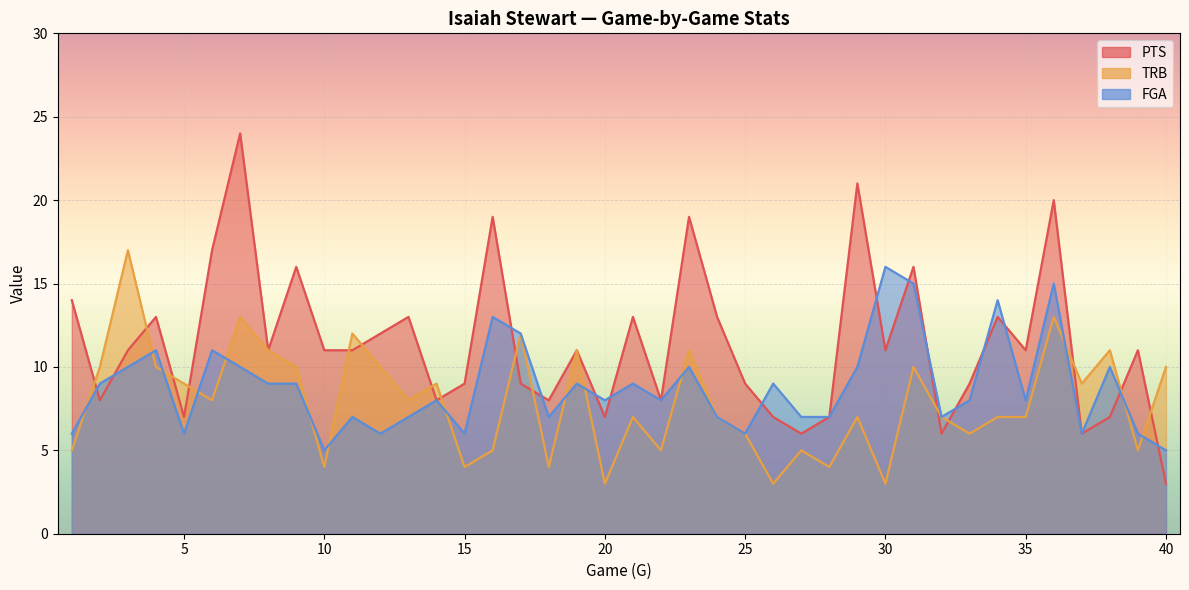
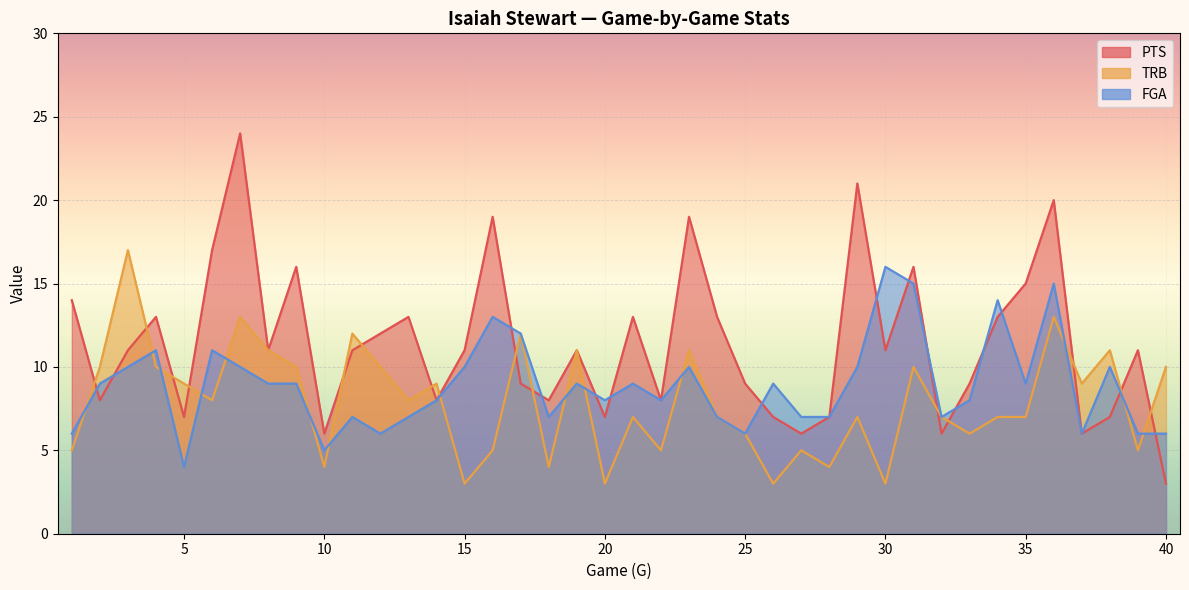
FGA, 5: 6 -> 4
PTS, 10: 11 -> 6
PTS, 15: 9 -> 11
TRB, 15: 4 -> 3
FGA, 15: 6 -> 10
PTS, 35: 11 -> 15
FGA, 35: 8 -> 9
FGA, 40: 5 -> 6
